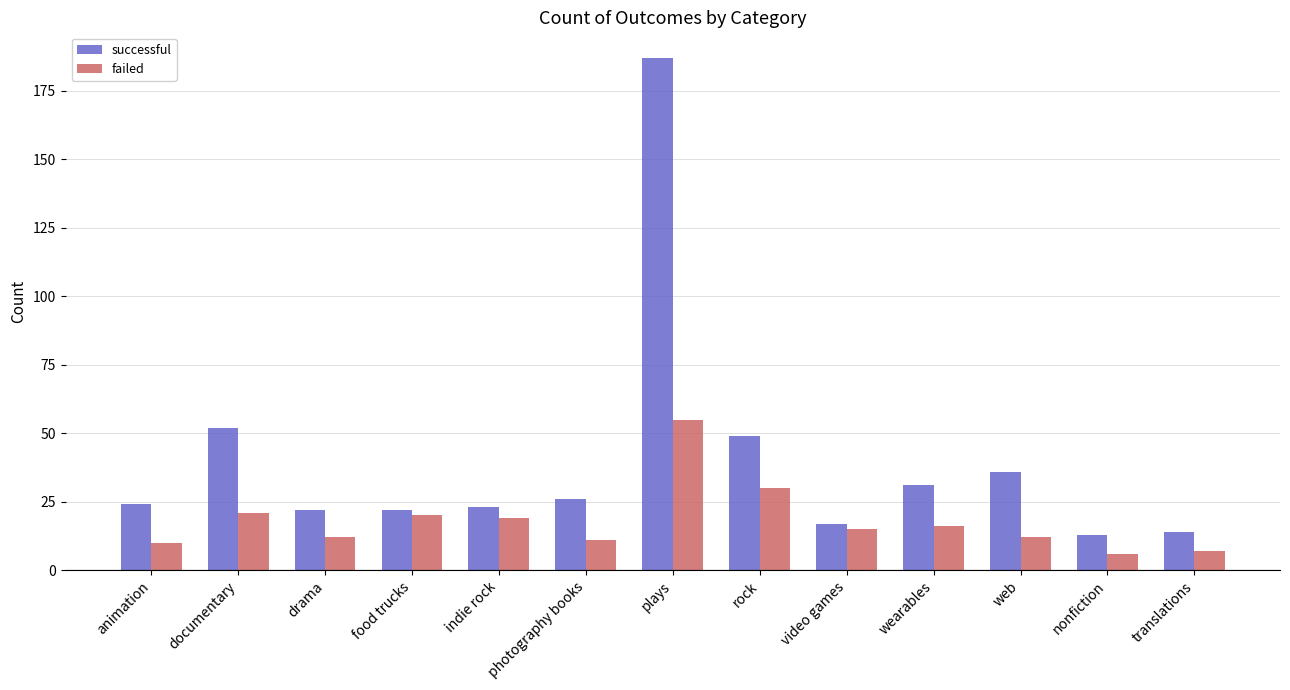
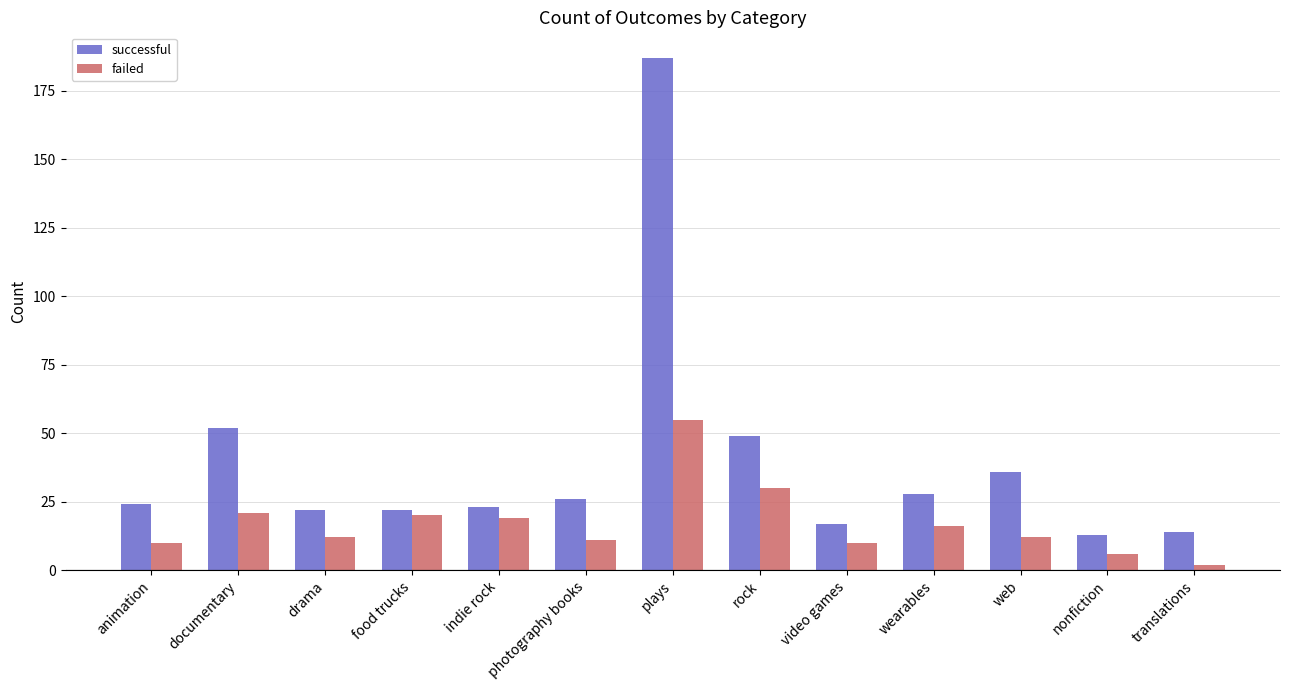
failed, video games: 15 -> 10
successful, wearables: 31 -> 28
failed, translations: 7 -> 2
